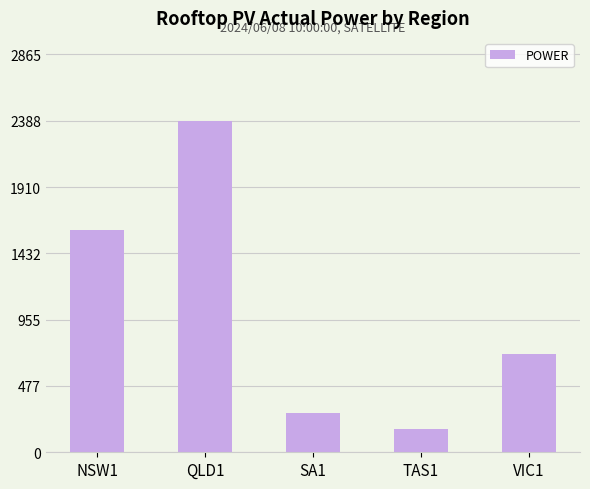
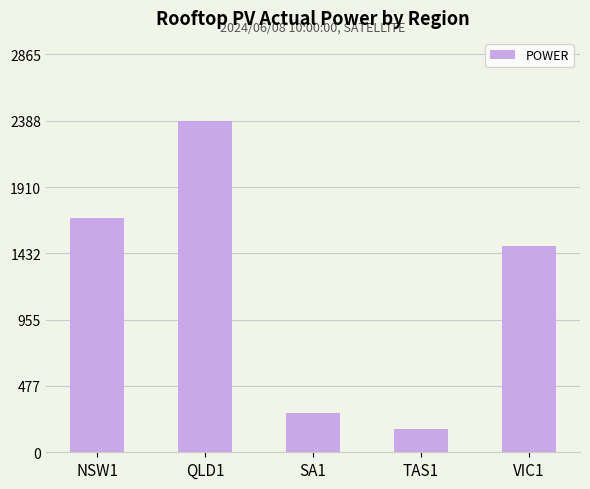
NSW1: 1600 -> 1690
VIC1: 710 -> 1480
